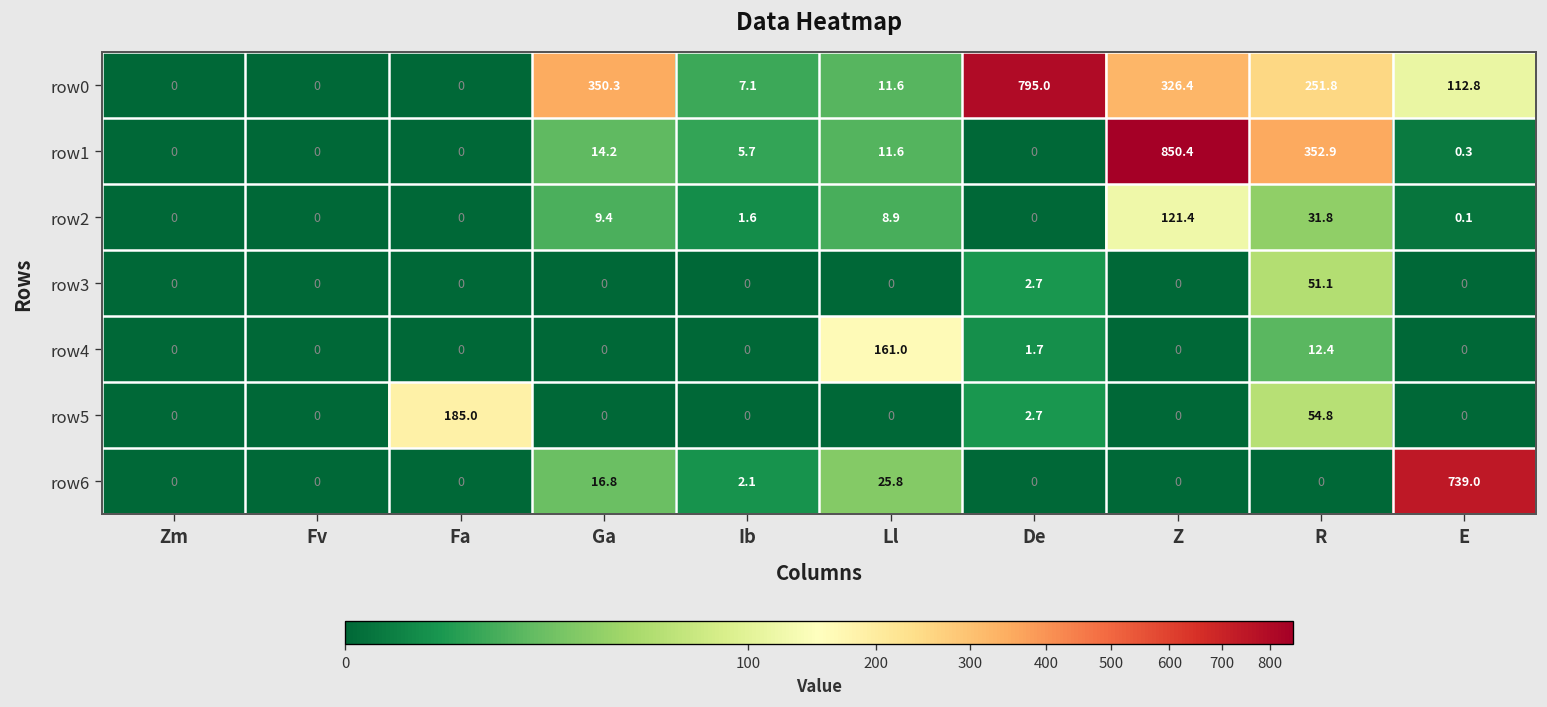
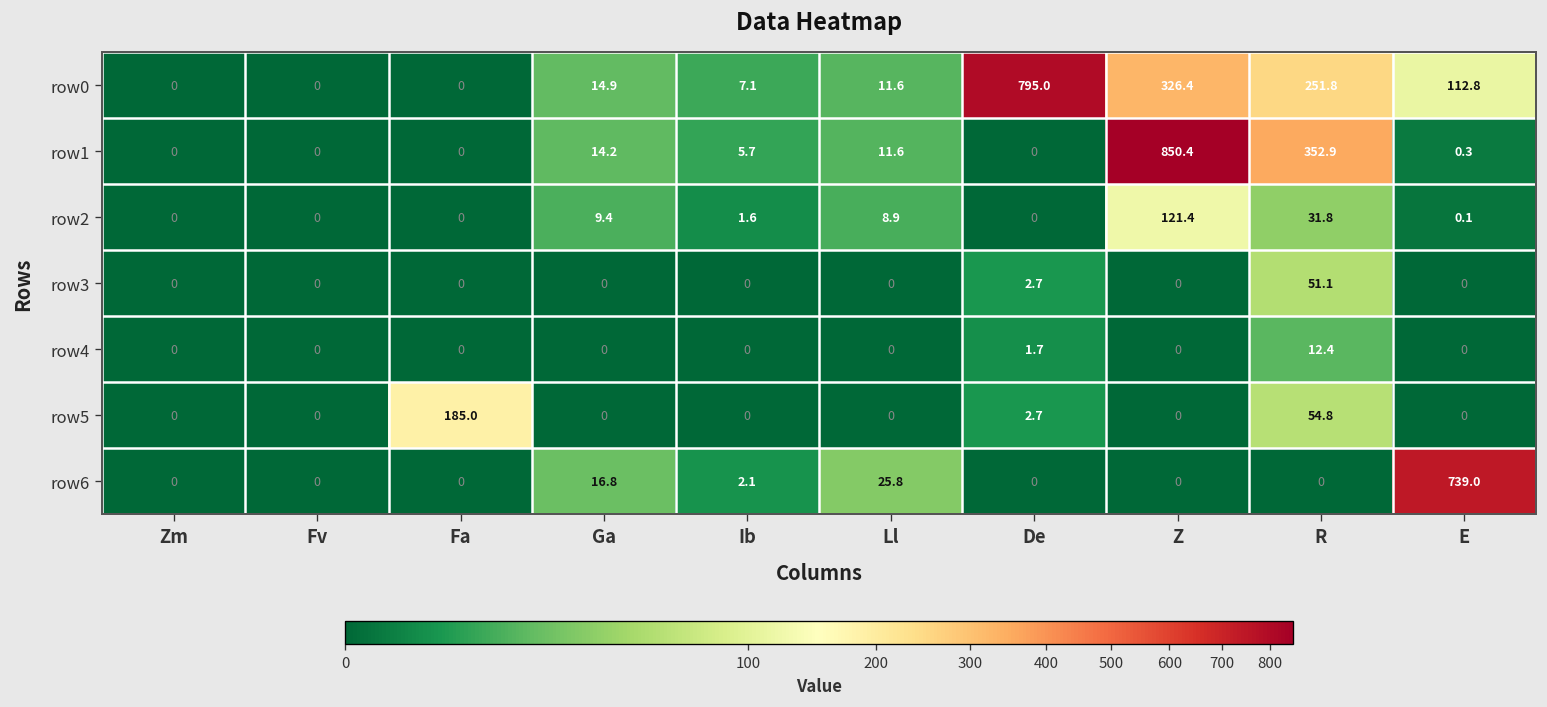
row0, Ga: 350.3 -> 14.9
row4, Ll: 161.0 -> 0
